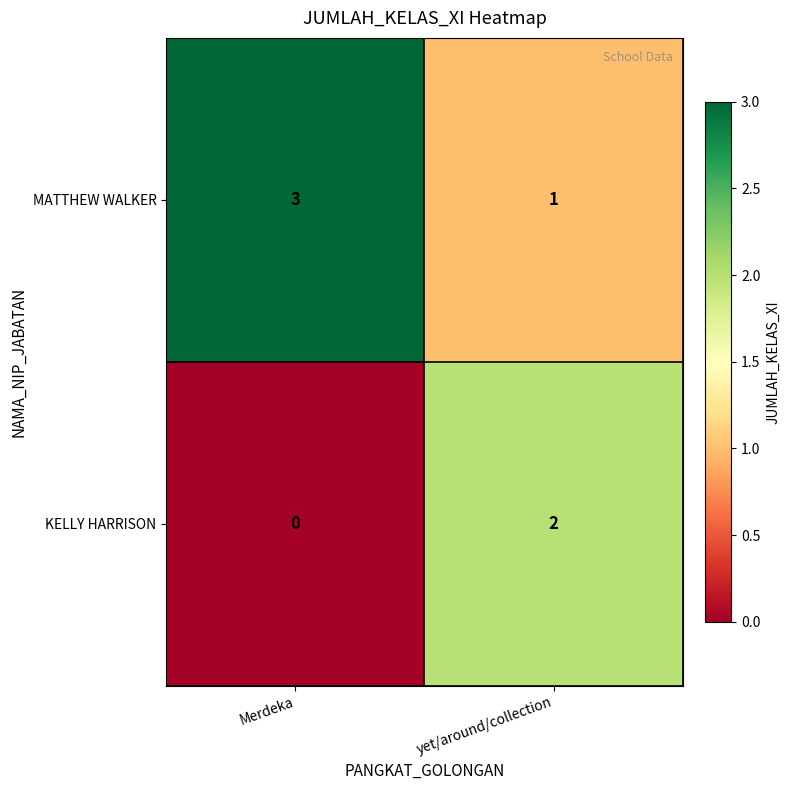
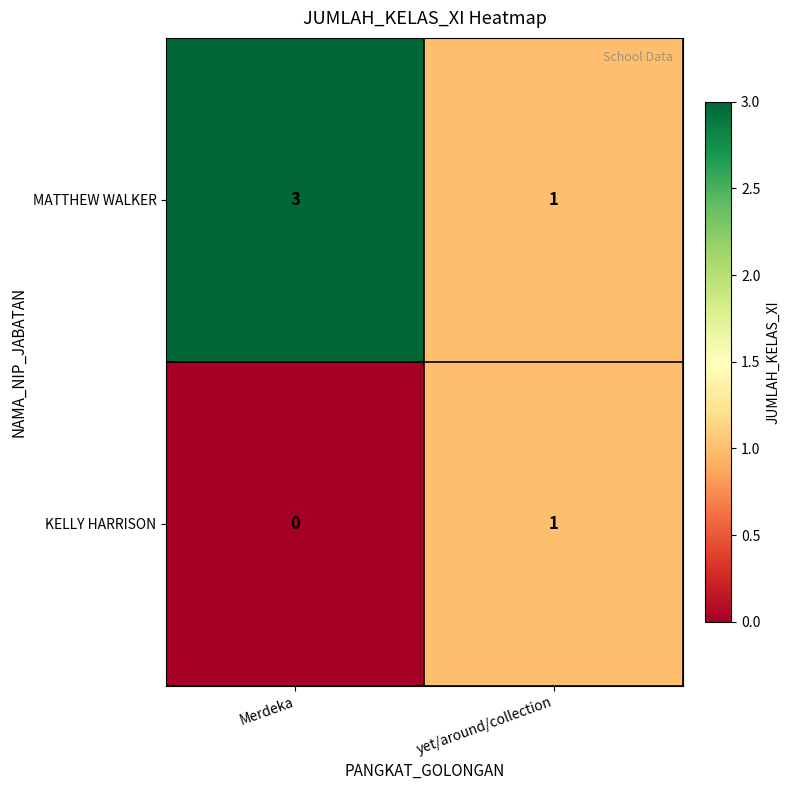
KELLY HARRISON, yet/around/collection: 2 -> 1
